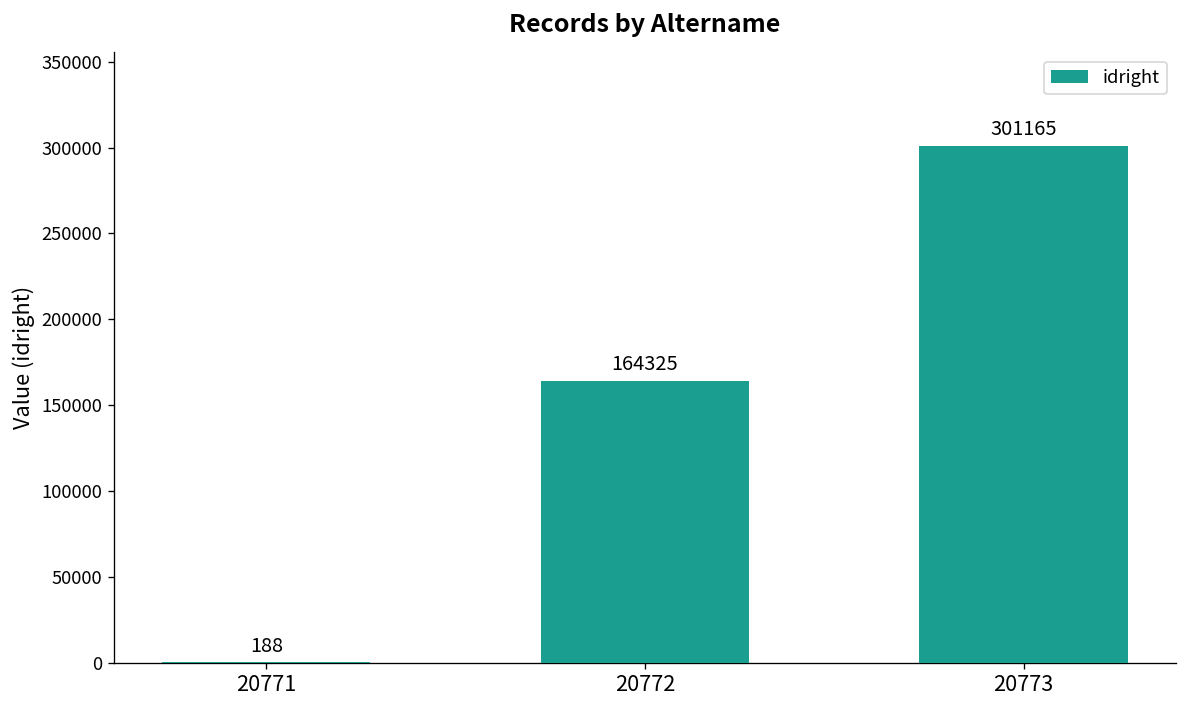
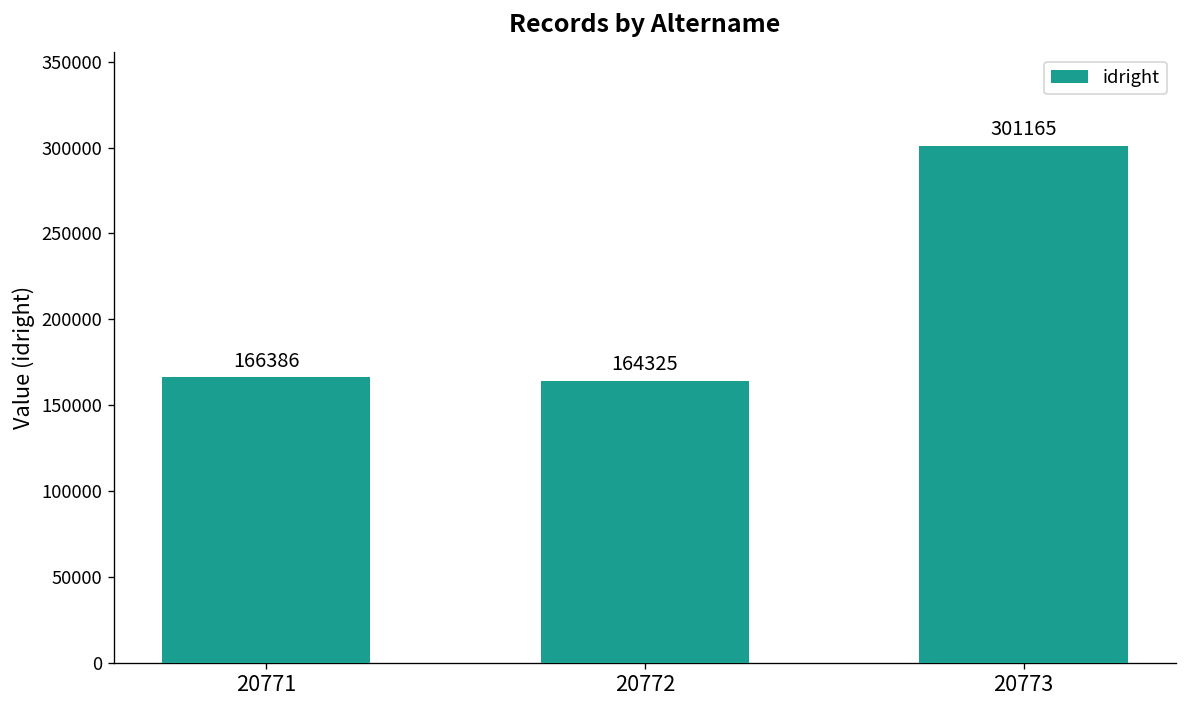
20771: 188 -> 166386
